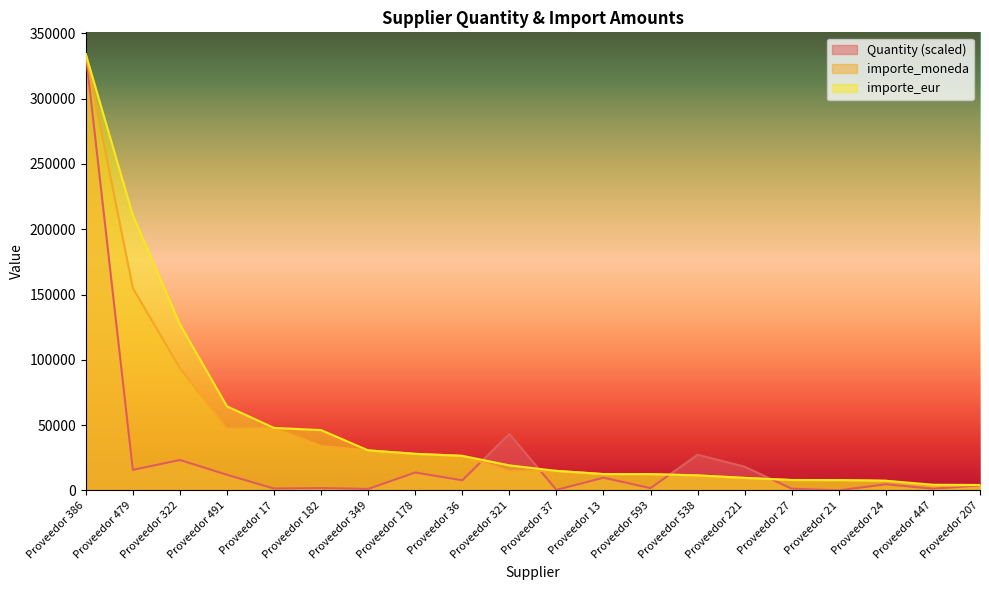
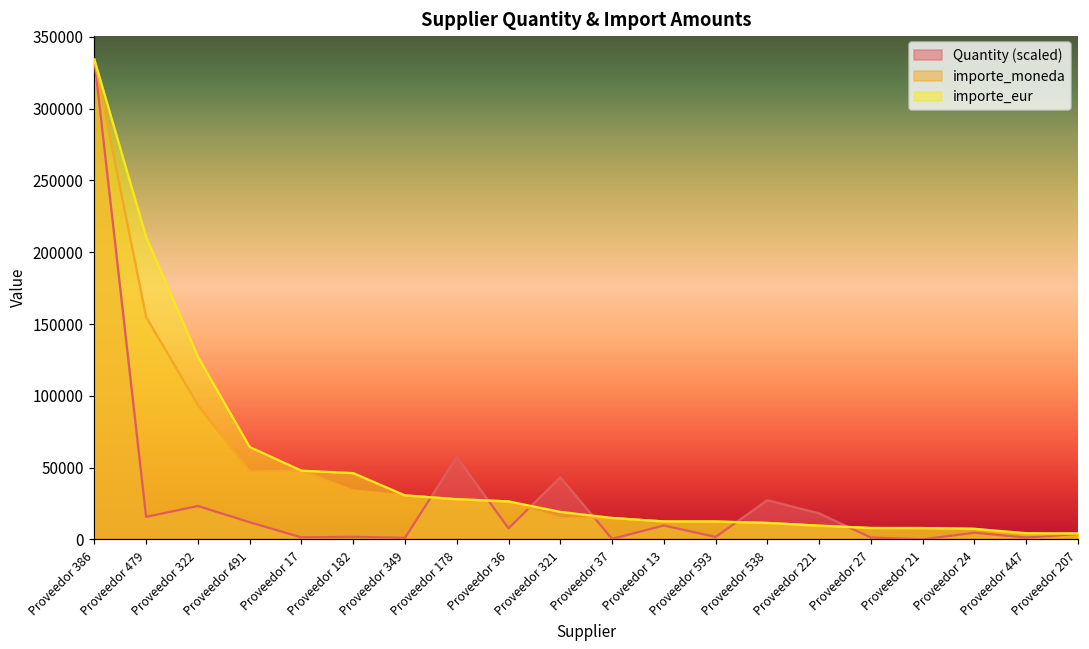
Quantity (scaled), Proveedor 178: 14000 -> 57000
